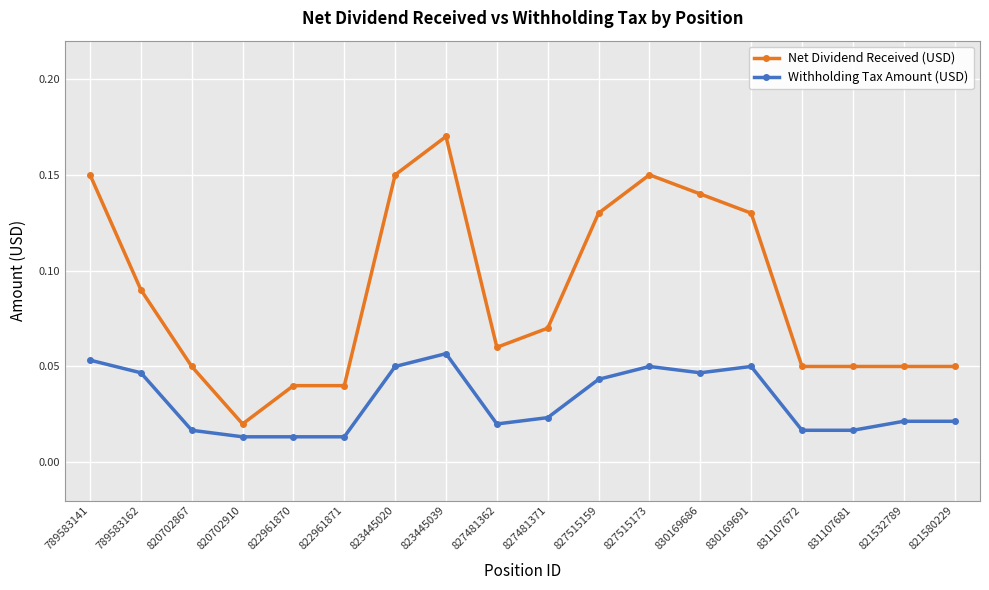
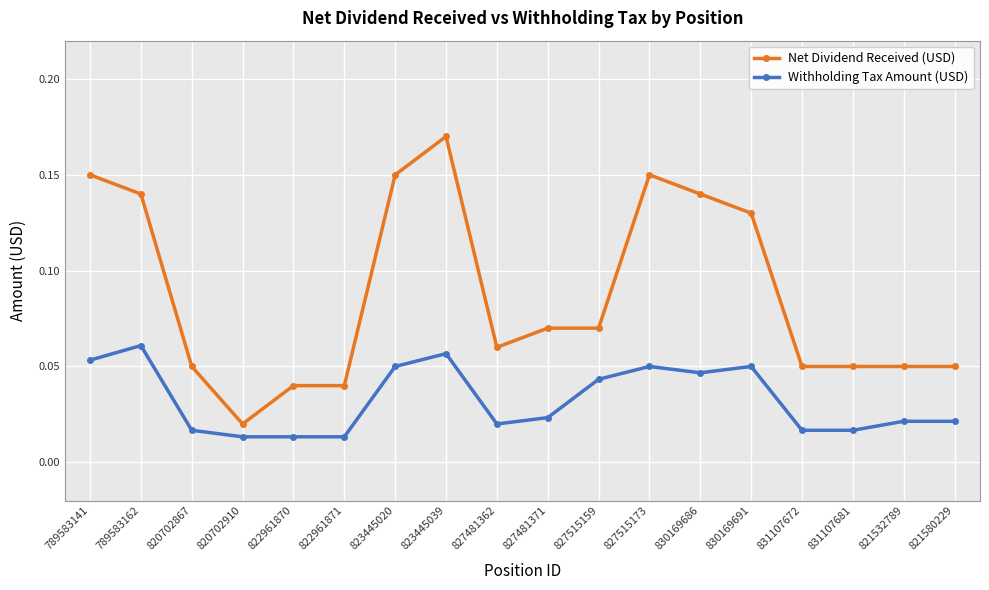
Net Dividend Received (USD), 789583162: 0.09 -> 0.14
Withholding Tax Amount (USD), 789583162: 0.047 -> 0.061
Net Dividend Received (USD), 827515159: 0.13 -> 0.07
